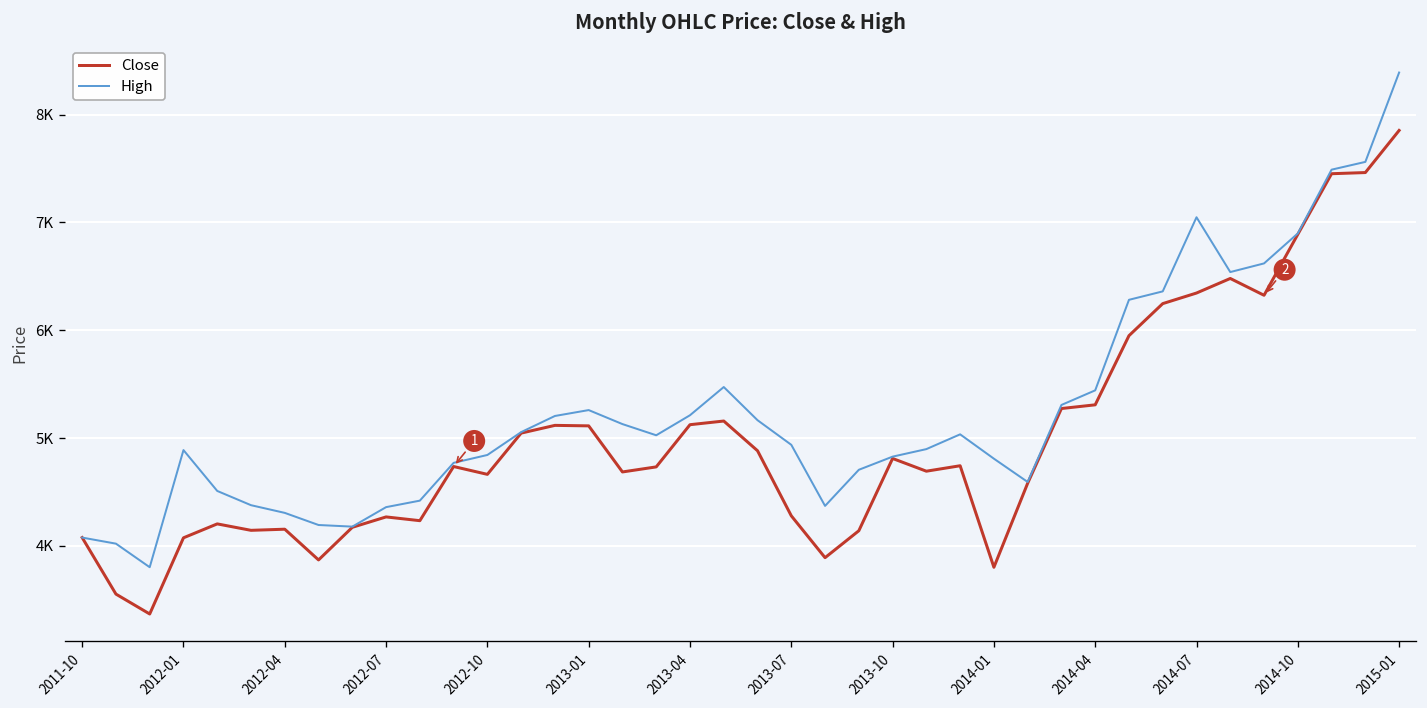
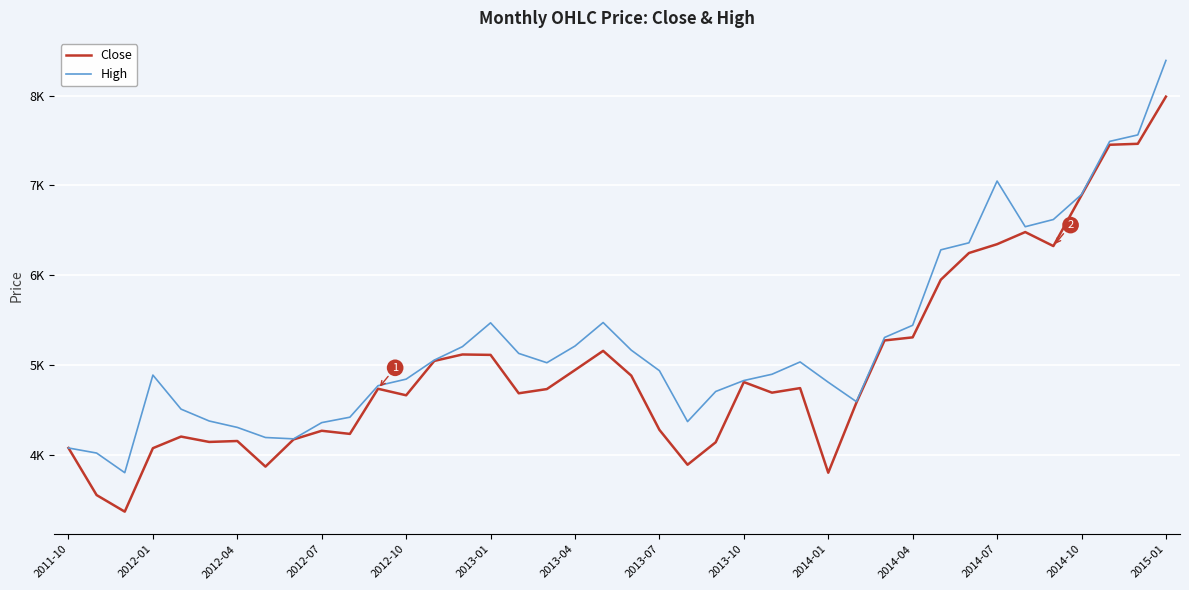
High, 2013-01: 5300 -> 5500
Close, 2013-04: 5100 -> 4900
Close, 2015-01: 7900 -> 8000
